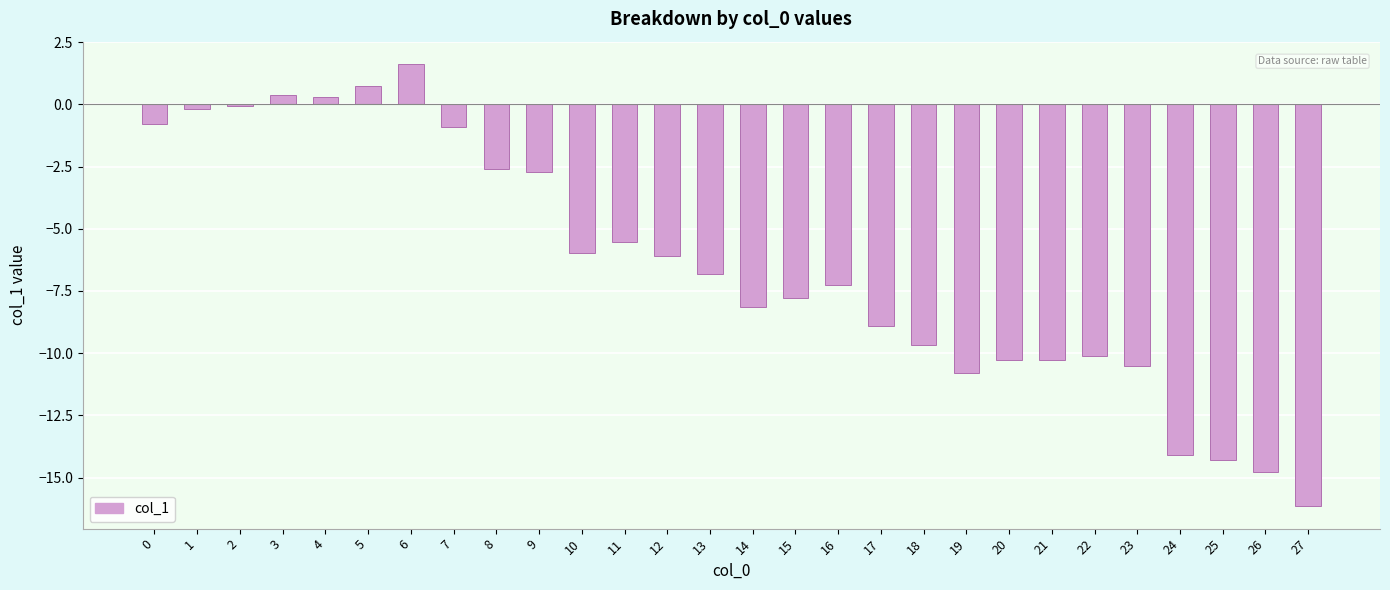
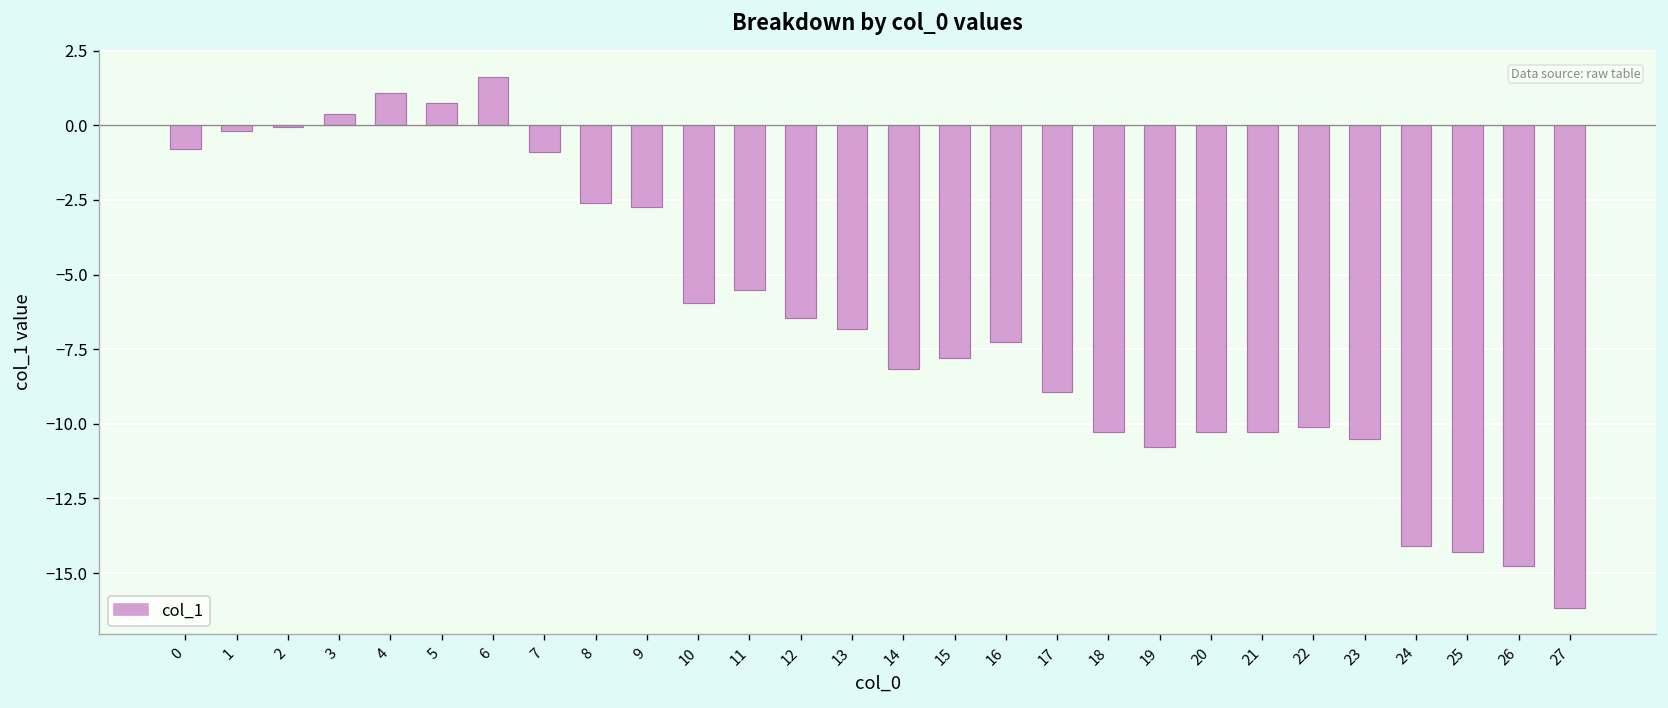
4: 0.3 -> 1.1
12: -6.1 -> -6.5
18: -9.7 -> -10.3
